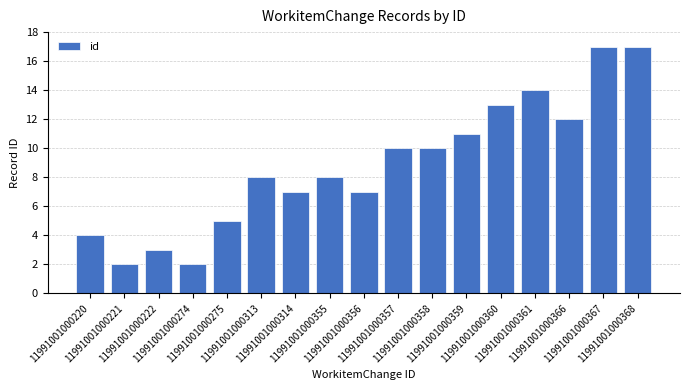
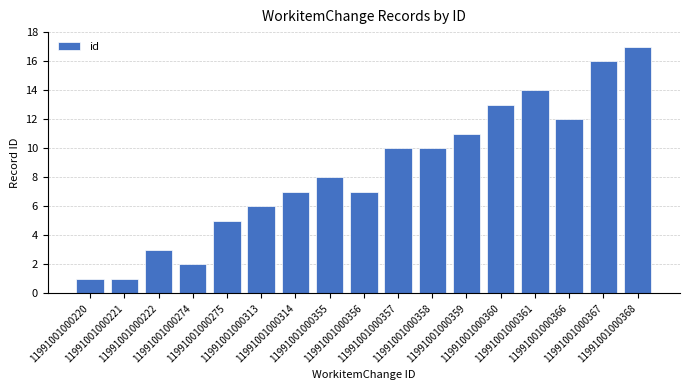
11991001000220: 4 -> 1
11991001000221: 2 -> 1
11991001000313: 8 -> 6
11991001000367: 17 -> 16
